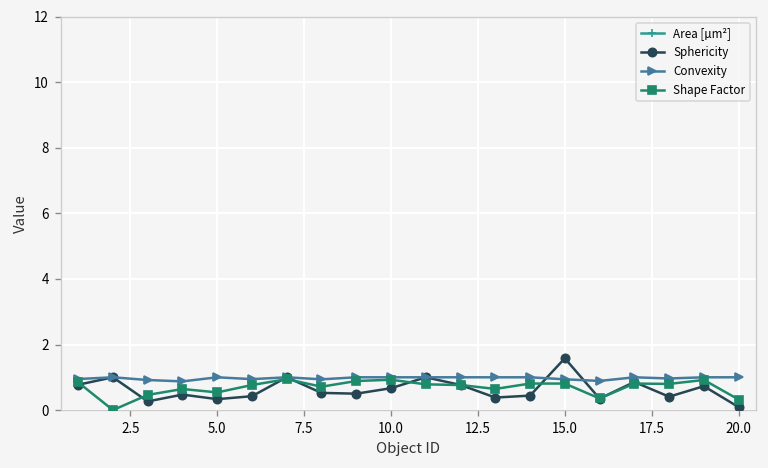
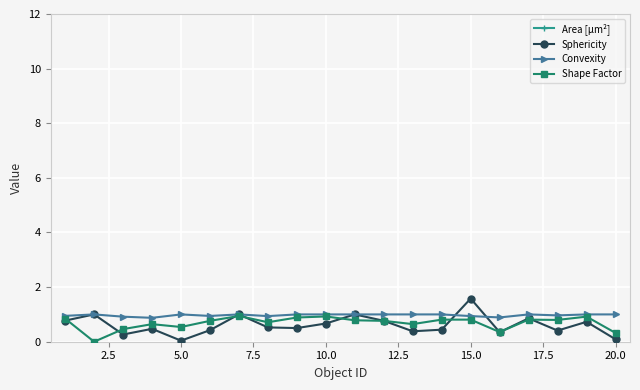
Sphericity, 5.0: 0.3 -> 0.0
